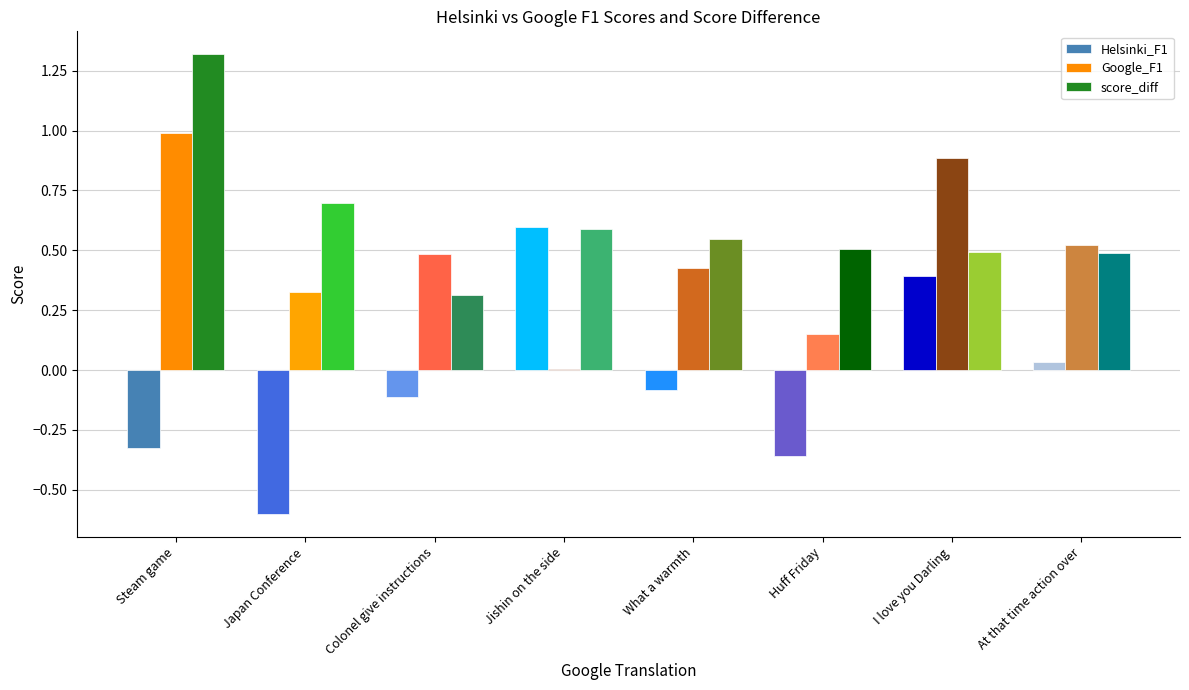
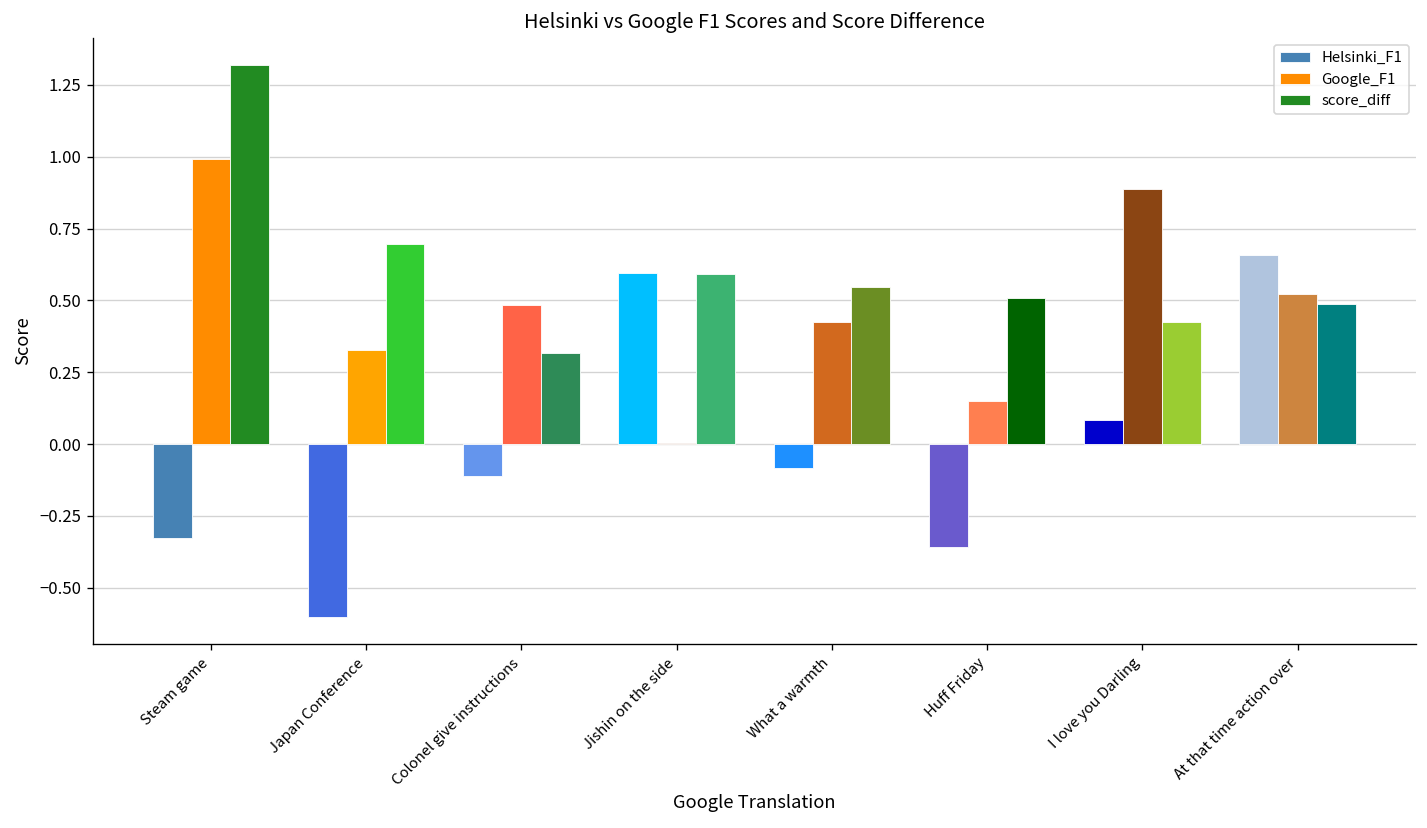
Helsinki_F1, I love you Darling: 0.39 -> 0.08
score_diff, I love you Darling: 0.49 -> 0.42
Helsinki_F1, At that time action over: 0.03 -> 0.66
